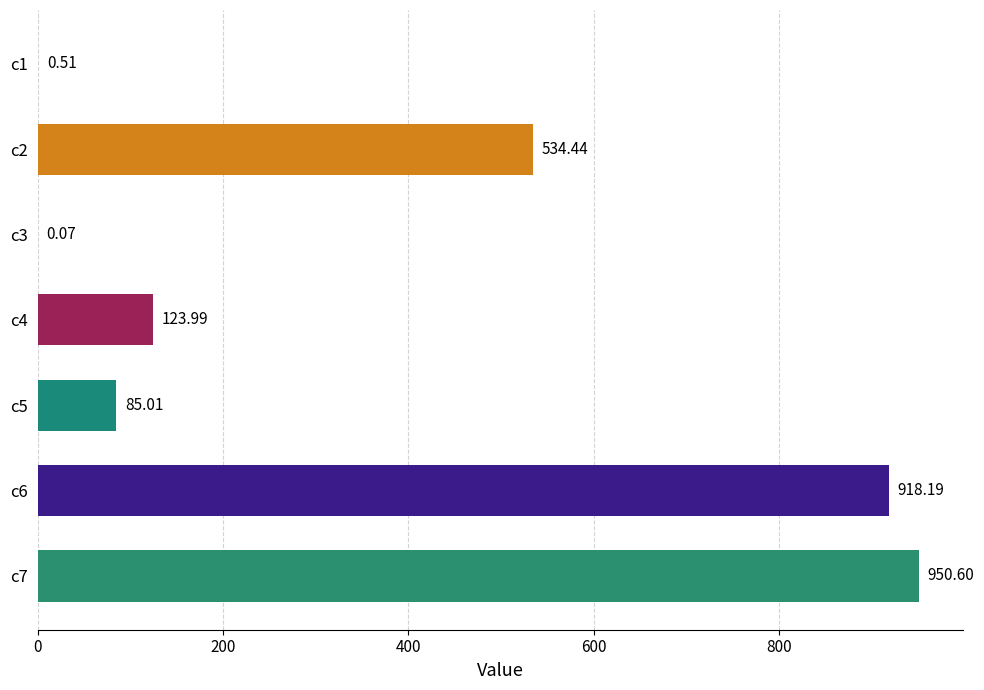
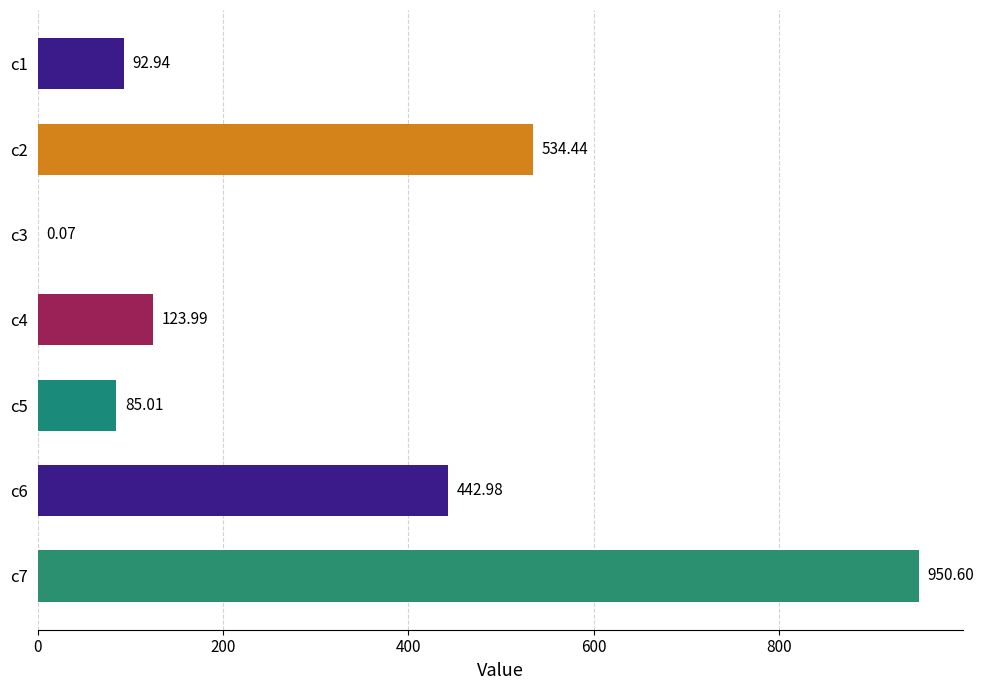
c1: 0.51 -> 92.94
c6: 918.19 -> 442.98
